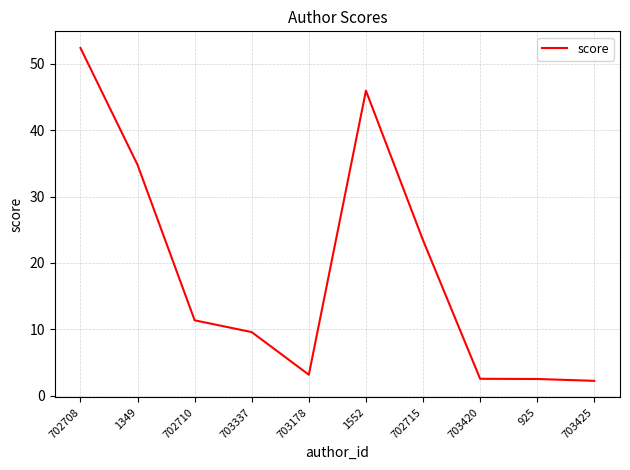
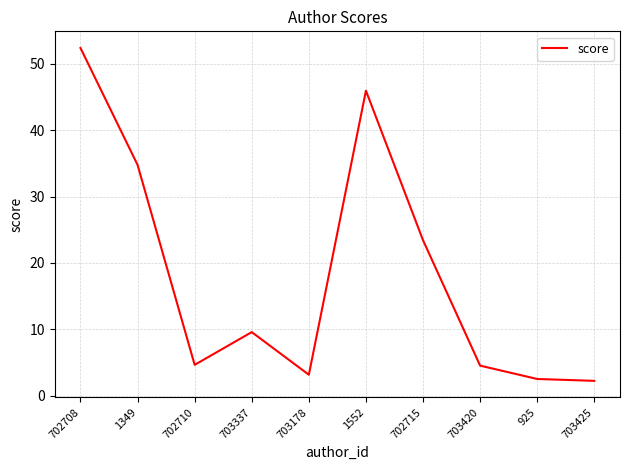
702710: 11 -> 5
703420: 3 -> 5
